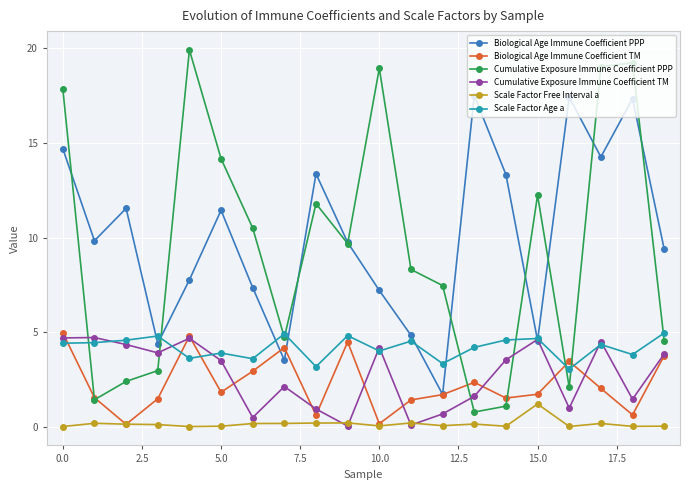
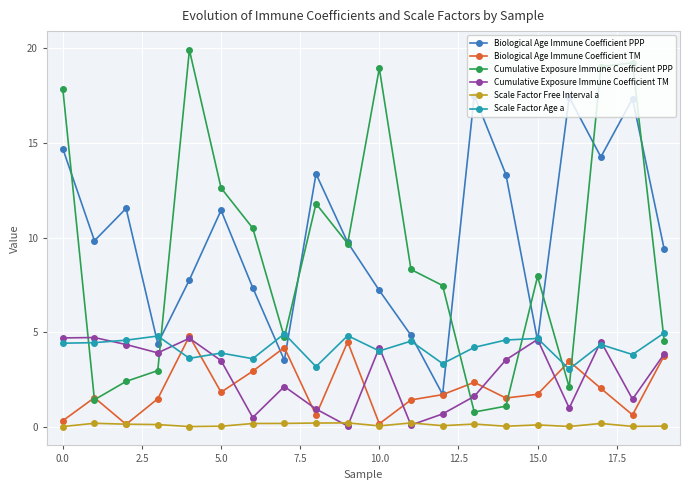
Biological Age Immune Coefficient TM, 0.0: 5.0 -> 0.3
Cumulative Exposure Immune Coefficient PPP, 5.0: 14.2 -> 12.6
Cumulative Exposure Immune Coefficient PPP, 15.0: 12.2 -> 7.9
Scale Factor Free Interval a, 15.0: 1.2 -> 0.1
